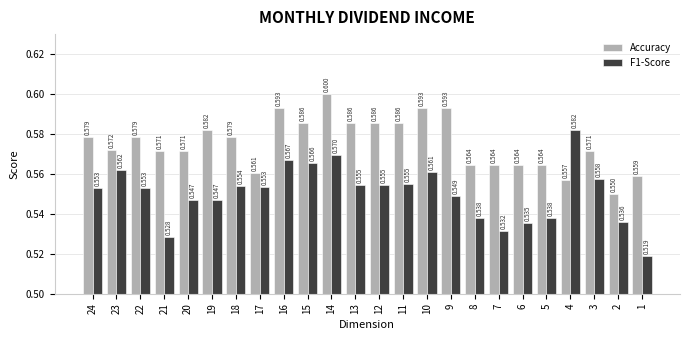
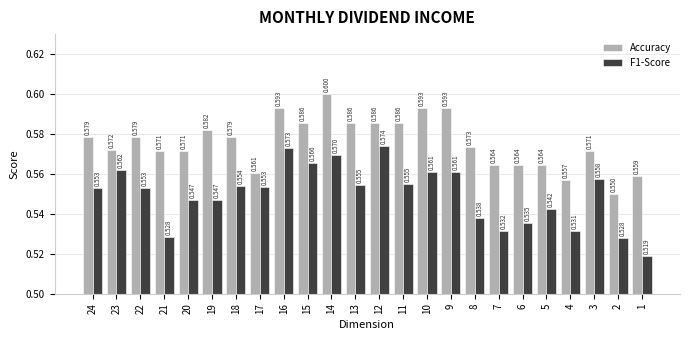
F1-Score, 16: 0.567 -> 0.573
F1-Score, 12: 0.555 -> 0.574
F1-Score, 9: 0.549 -> 0.561
Accuracy, 8: 0.564 -> 0.573
F1-Score, 5: 0.538 -> 0.542
F1-Score, 4: 0.582 -> 0.531
F1-Score, 2: 0.536 -> 0.528
